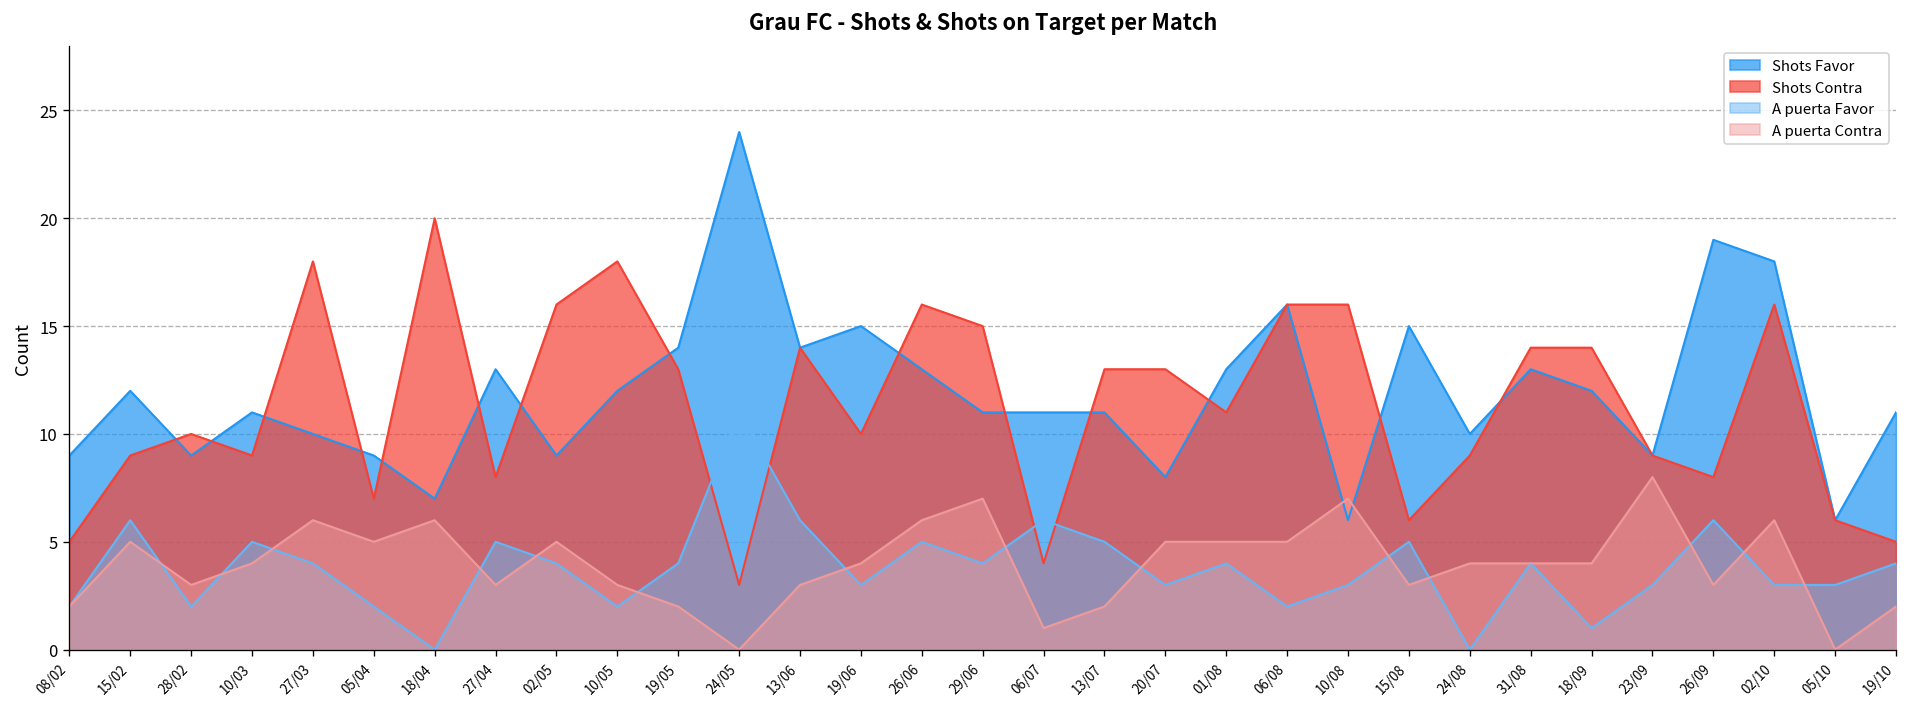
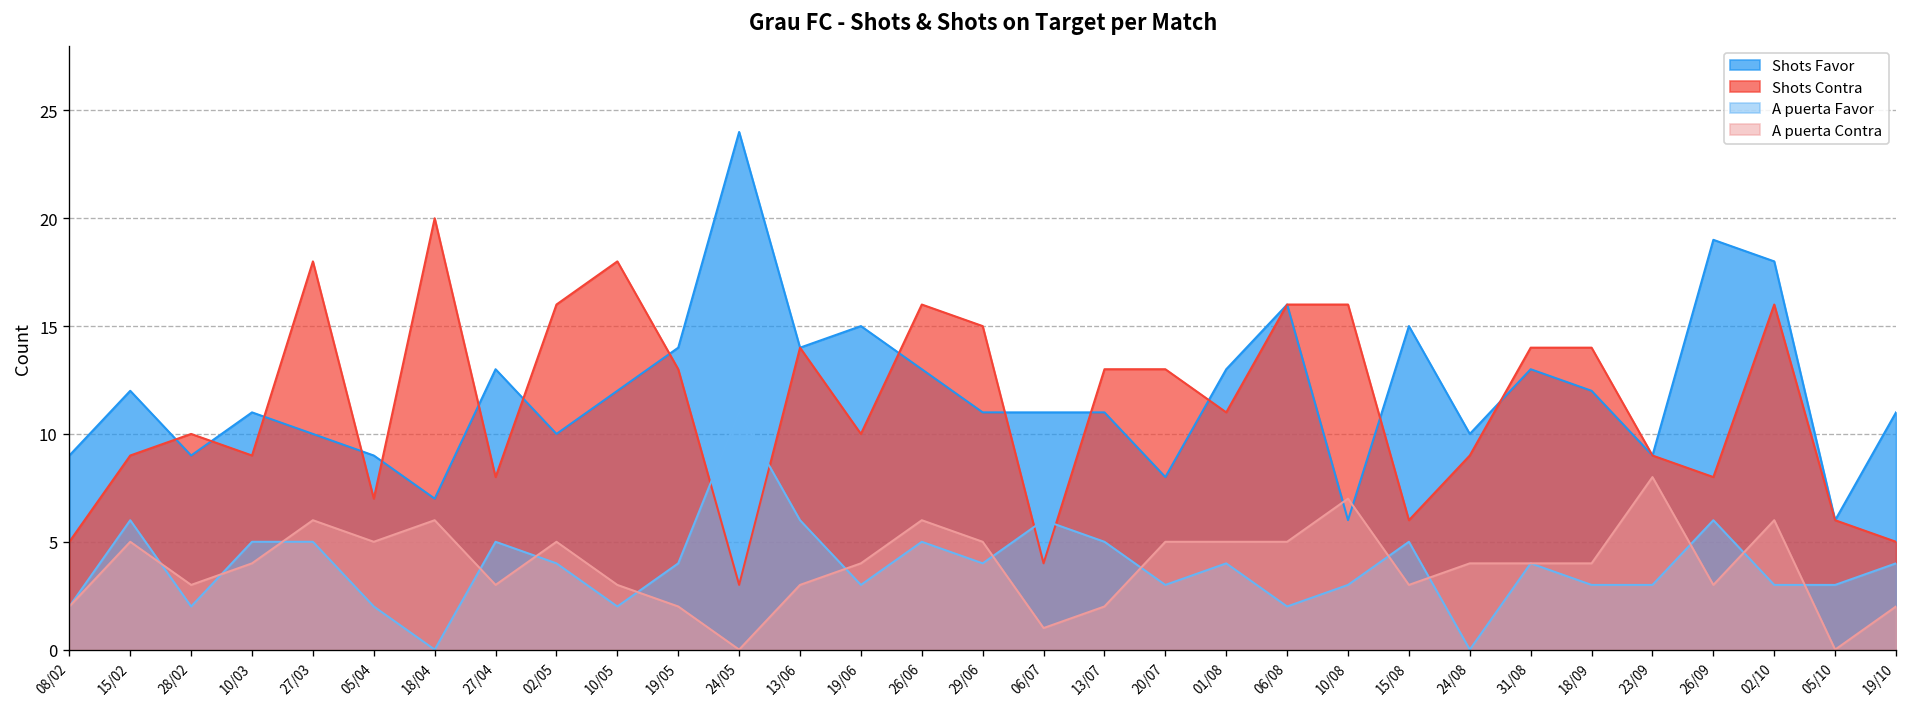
A puerta Favor, 27/03: 4 -> 5
Shots Favor, 02/05: 9 -> 10
A puerta Contra, 29/06: 7 -> 5
A puerta Favor, 18/09: 1 -> 3
